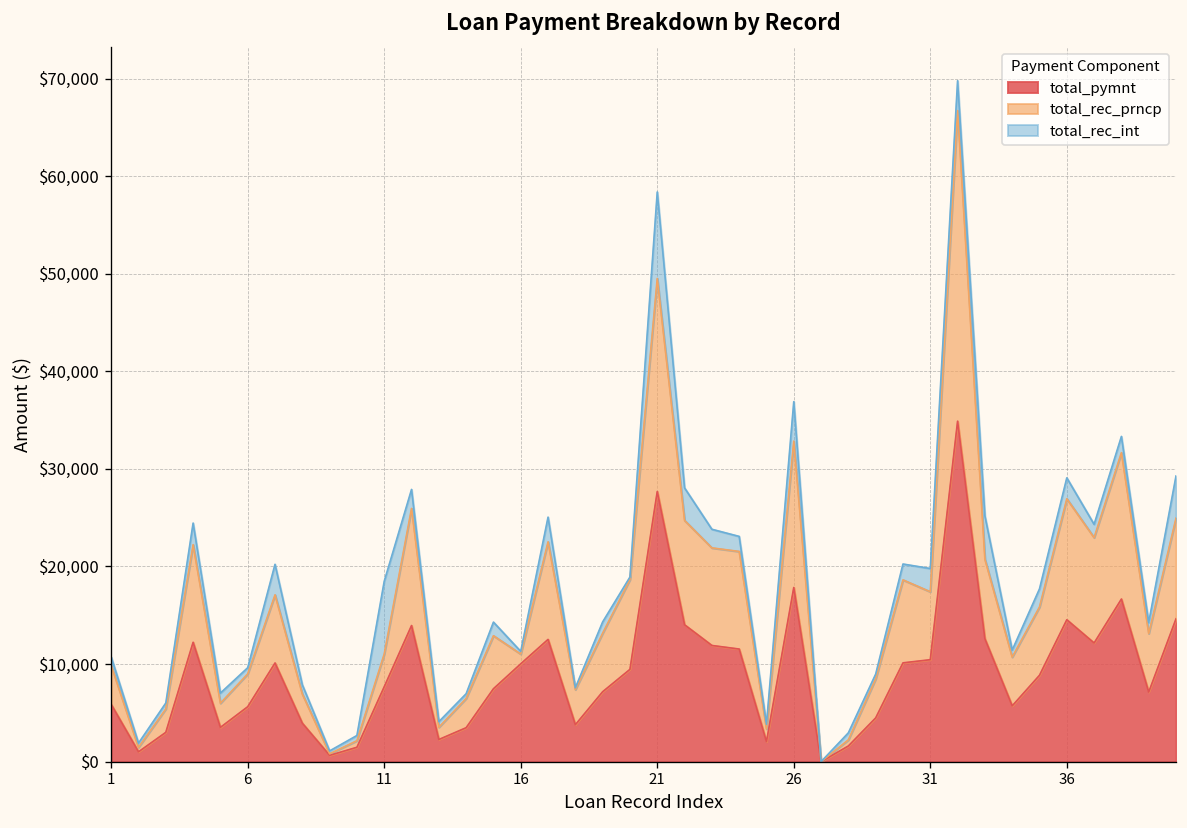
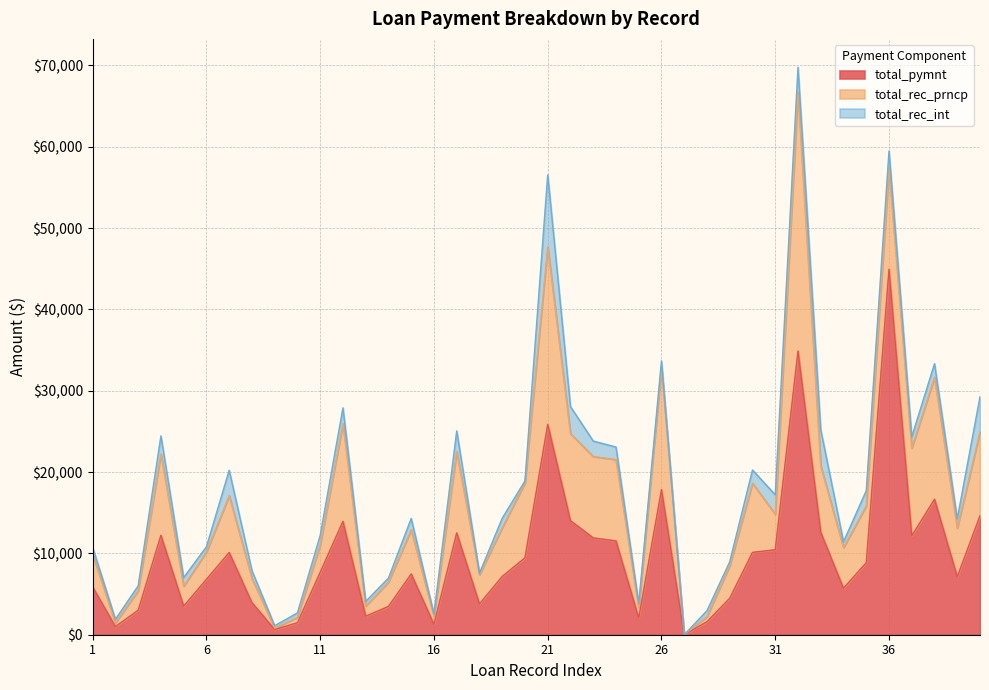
total_pymnt, 6: $6,000 -> $7,000
total_rec_int, 11: $7,000 -> $1,000
total_pymnt, 16: $10,000 -> $1,000
total_pymnt, 21: $28,000 -> $26,000
total_rec_int, 26: $4,000 -> $1,000
total_rec_prncp, 31: $7,000 -> $4,000
total_pymnt, 36: $15,000 -> $45,000
